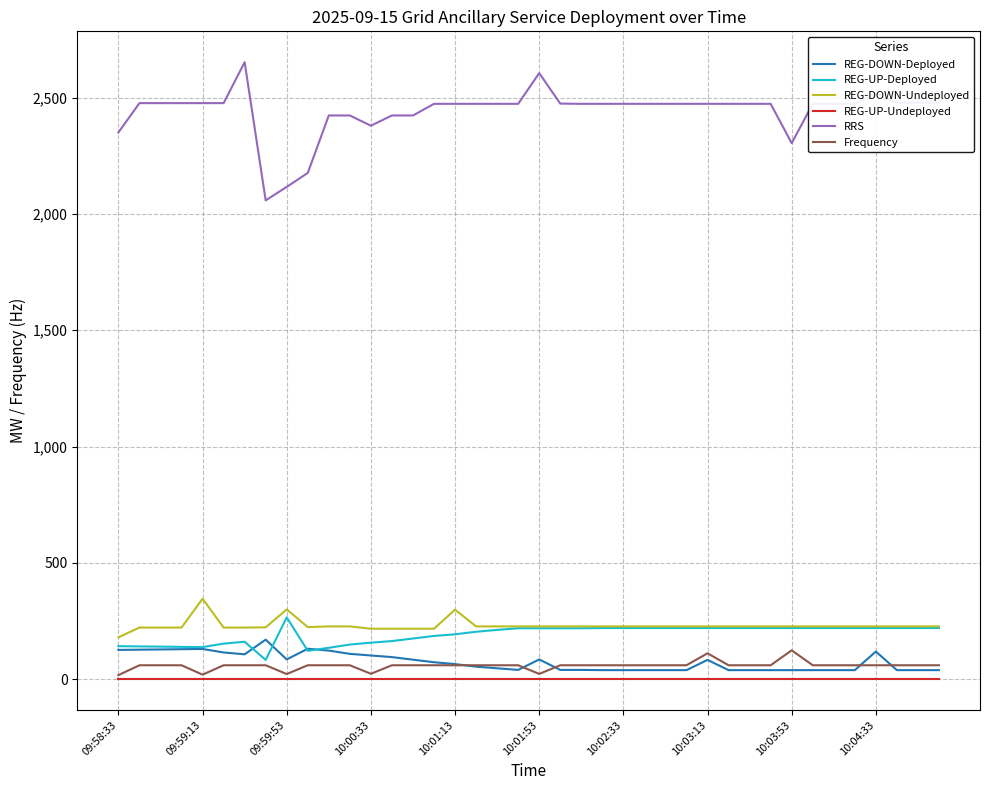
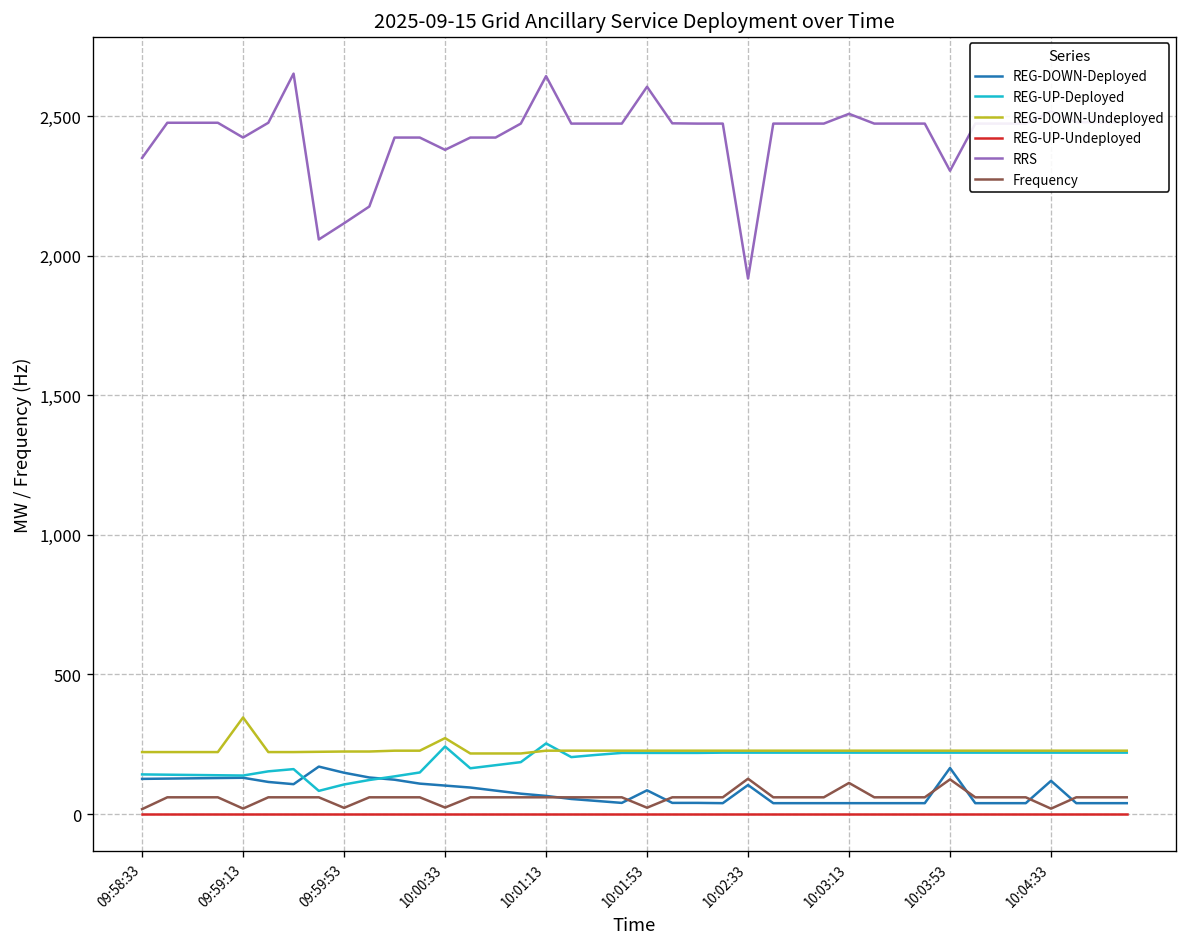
REG-DOWN-Undeployed, 09:58:33: 180 -> 220
RRS, 09:59:13: 2,480 -> 2,420
REG-DOWN-Deployed, 09:59:53: 90 -> 150
REG-UP-Deployed, 09:59:53: 270 -> 110
REG-DOWN-Undeployed, 09:59:53: 300 -> 220
REG-UP-Deployed, 10:00:33: 160 -> 240
REG-DOWN-Undeployed, 10:00:33: 220 -> 270
REG-UP-Deployed, 10:01:13: 190 -> 250
REG-DOWN-Undeployed, 10:01:13: 300 -> 230
RRS, 10:01:13: 2,470 -> 2,640
REG-DOWN-Deployed, 10:02:33: 40 -> 100
RRS, 10:02:33: 2,470 -> 1,920
Frequency, 10:02:33: 60 -> 130
REG-DOWN-Deployed, 10:03:13: 80 -> 40
RRS, 10:03:13: 2,470 -> 2,510
REG-DOWN-Deployed, 10:03:53: 40 -> 170
Frequency, 10:04:33: 60 -> 20
